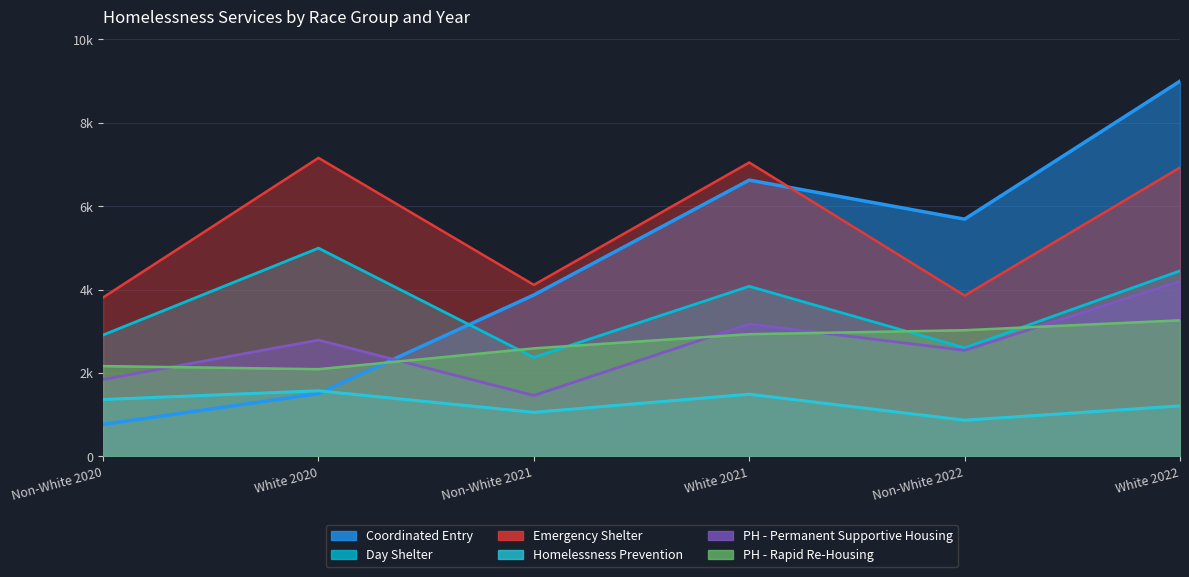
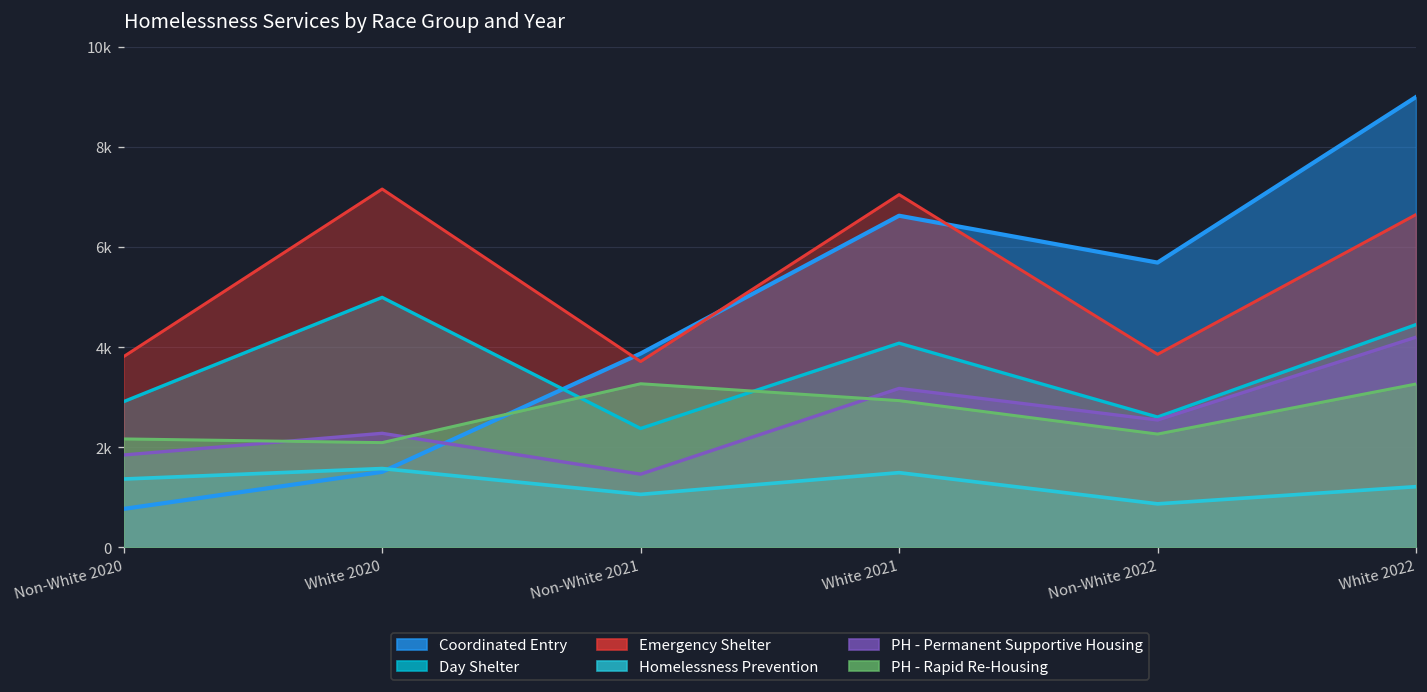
PH - Permanent Supportive Housing, White 2020: 2800 -> 2300
Emergency Shelter, Non-White 2021: 4100 -> 3700
PH - Rapid Re-Housing, Non-White 2021: 2600 -> 3300
PH - Rapid Re-Housing, Non-White 2022: 3000 -> 2300
Emergency Shelter, White 2022: 6900 -> 6600
